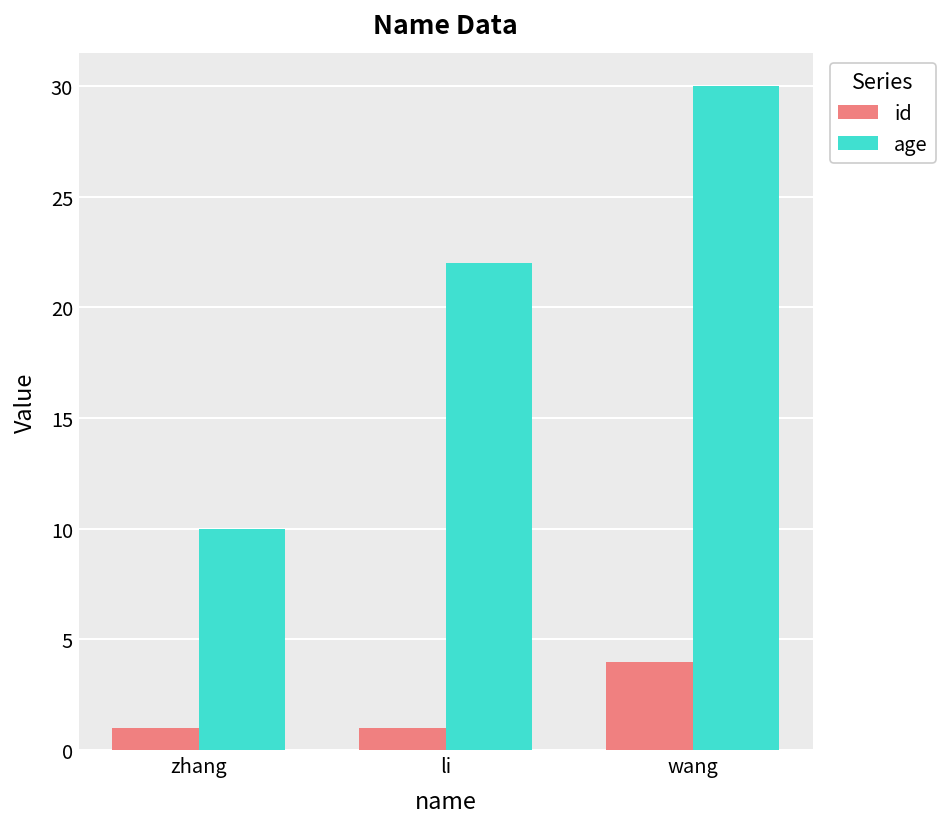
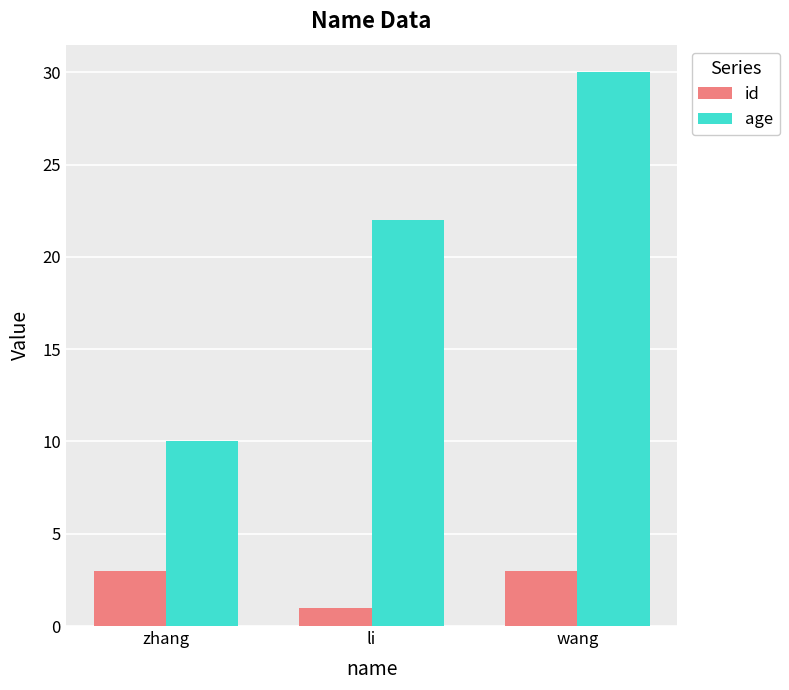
id, zhang: 1 -> 3
id, wang: 4 -> 3
